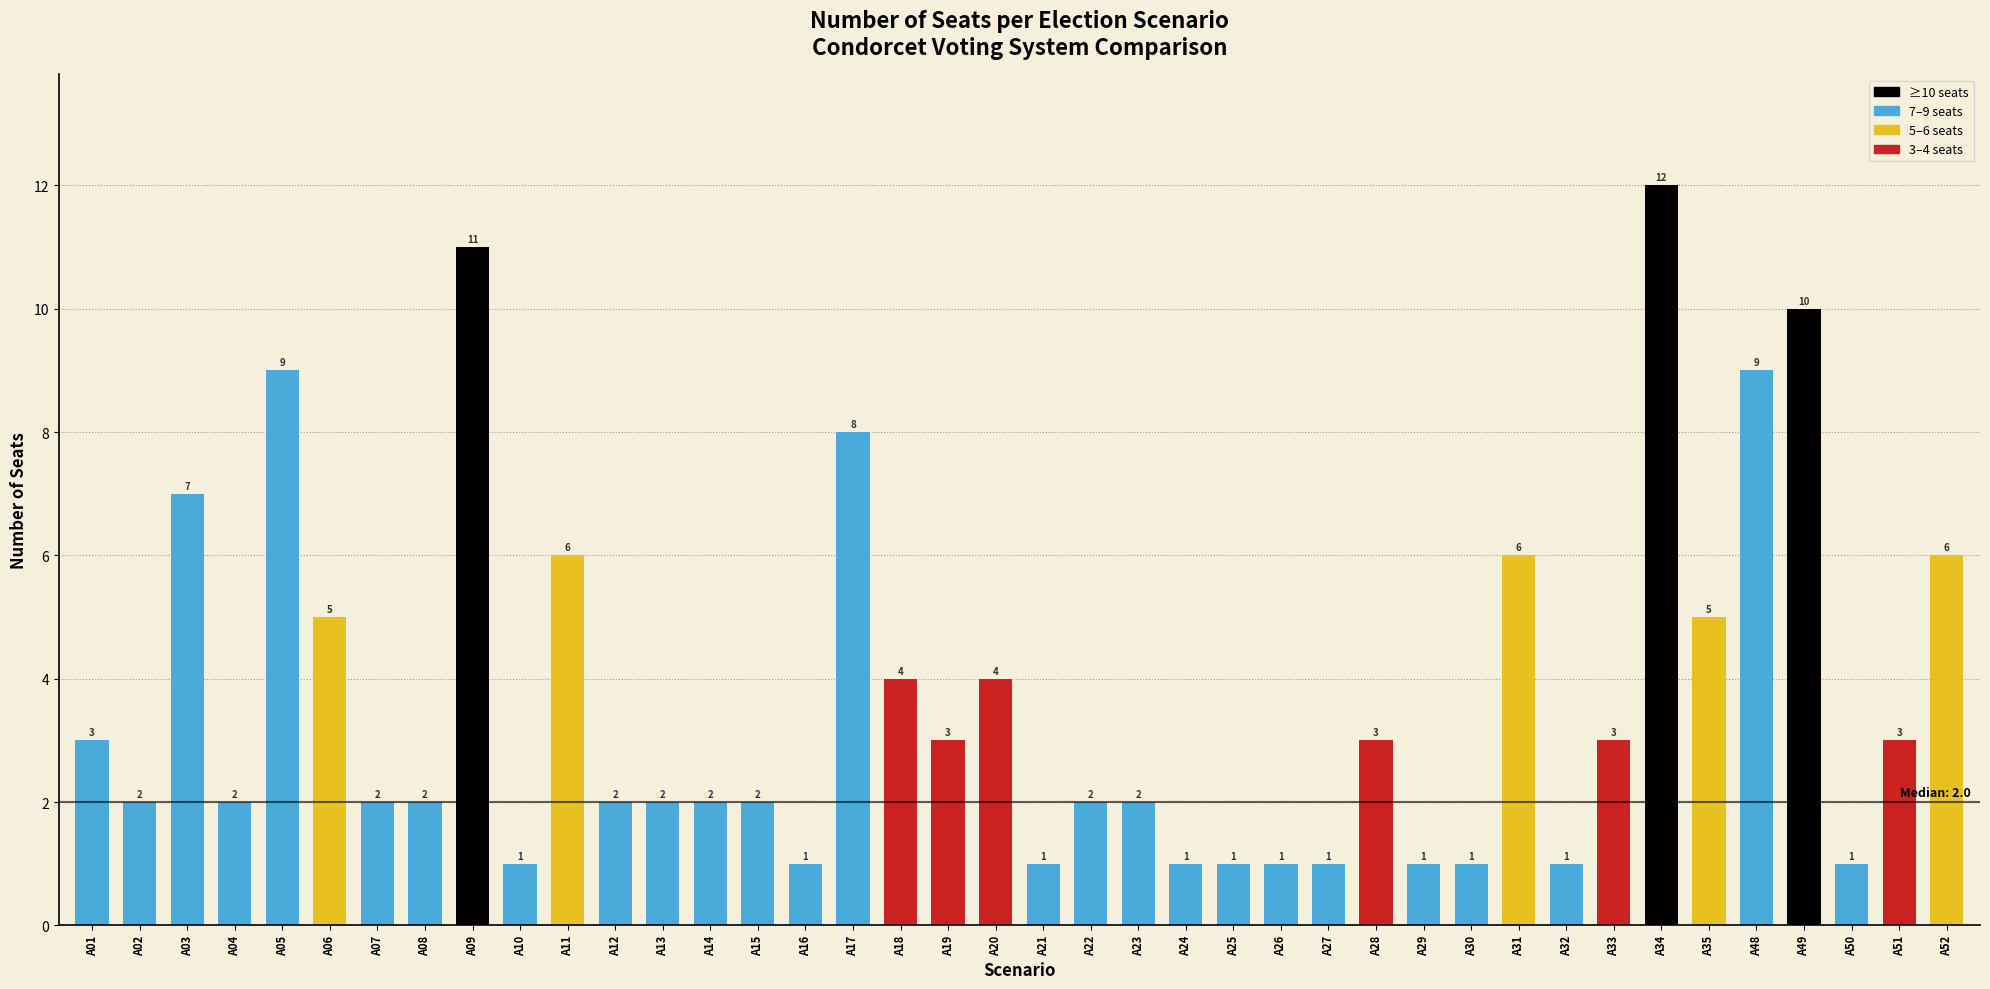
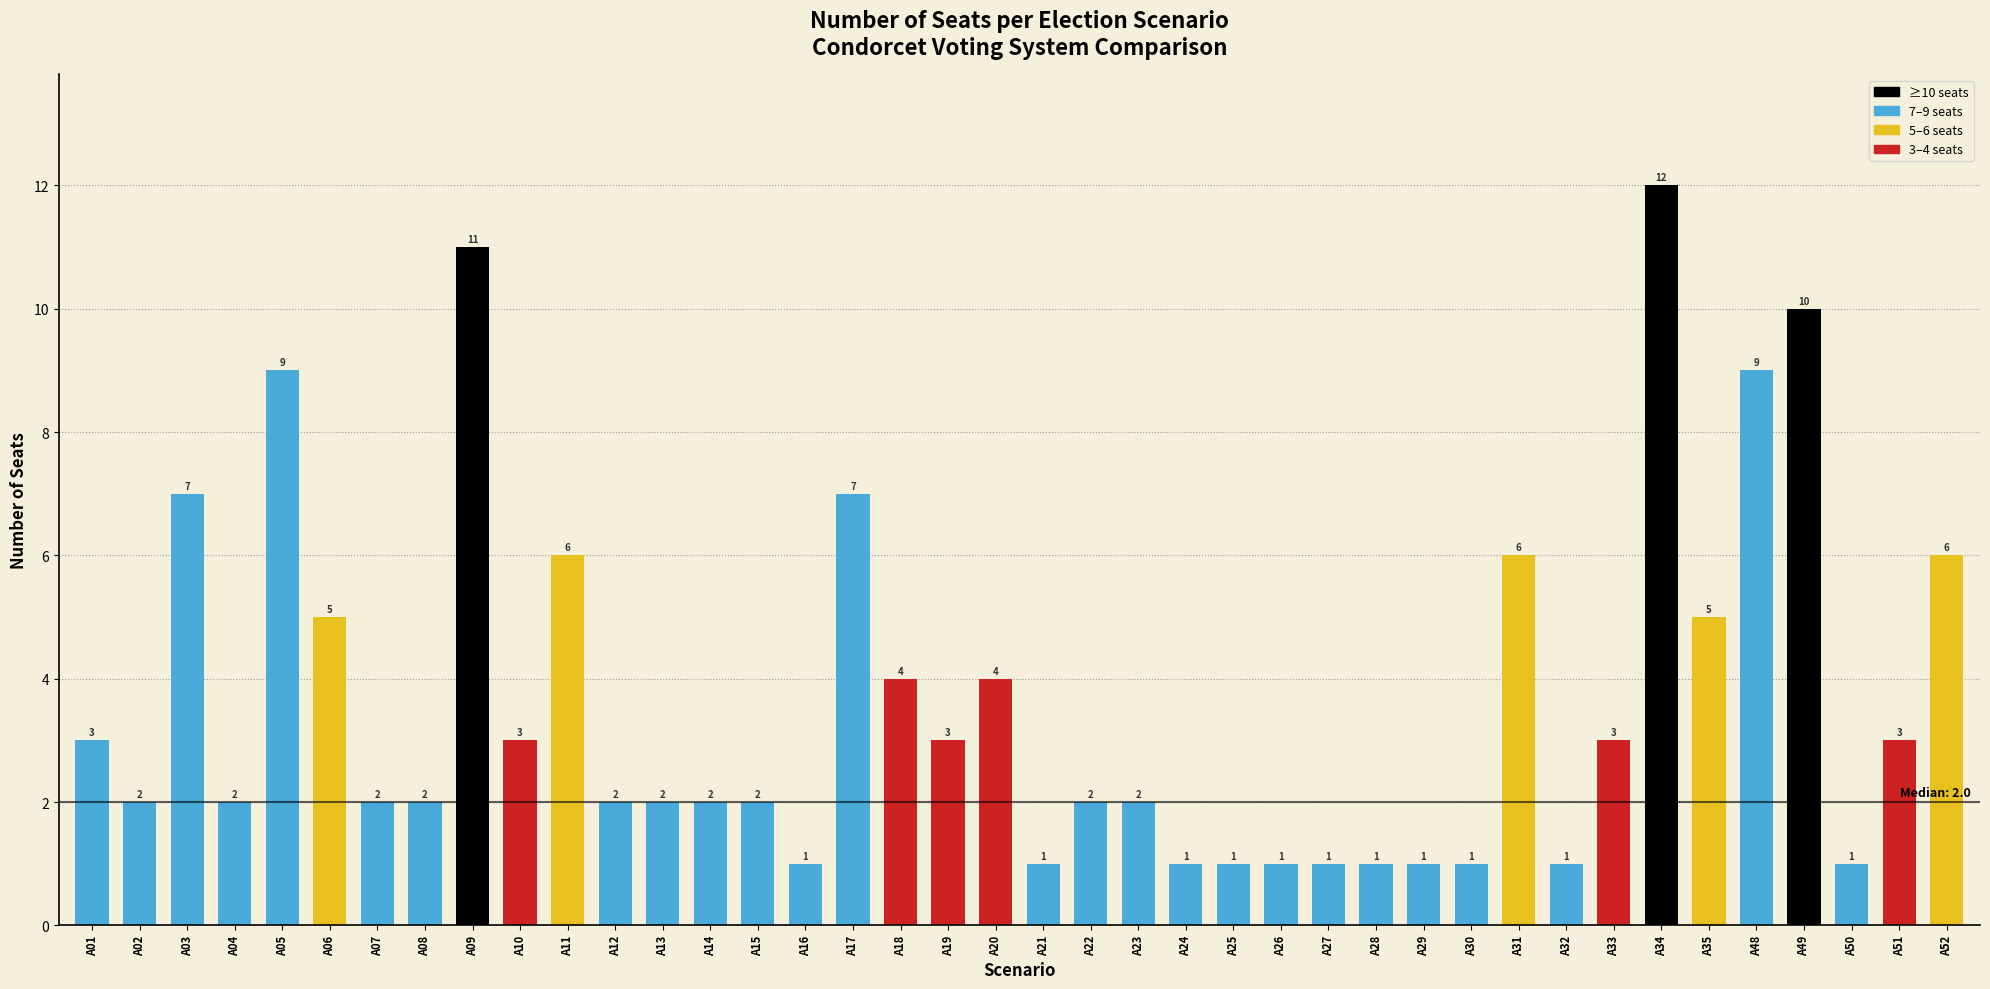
A10: 1 -> 3
A17: 8 -> 7
A28: 3 -> 1
